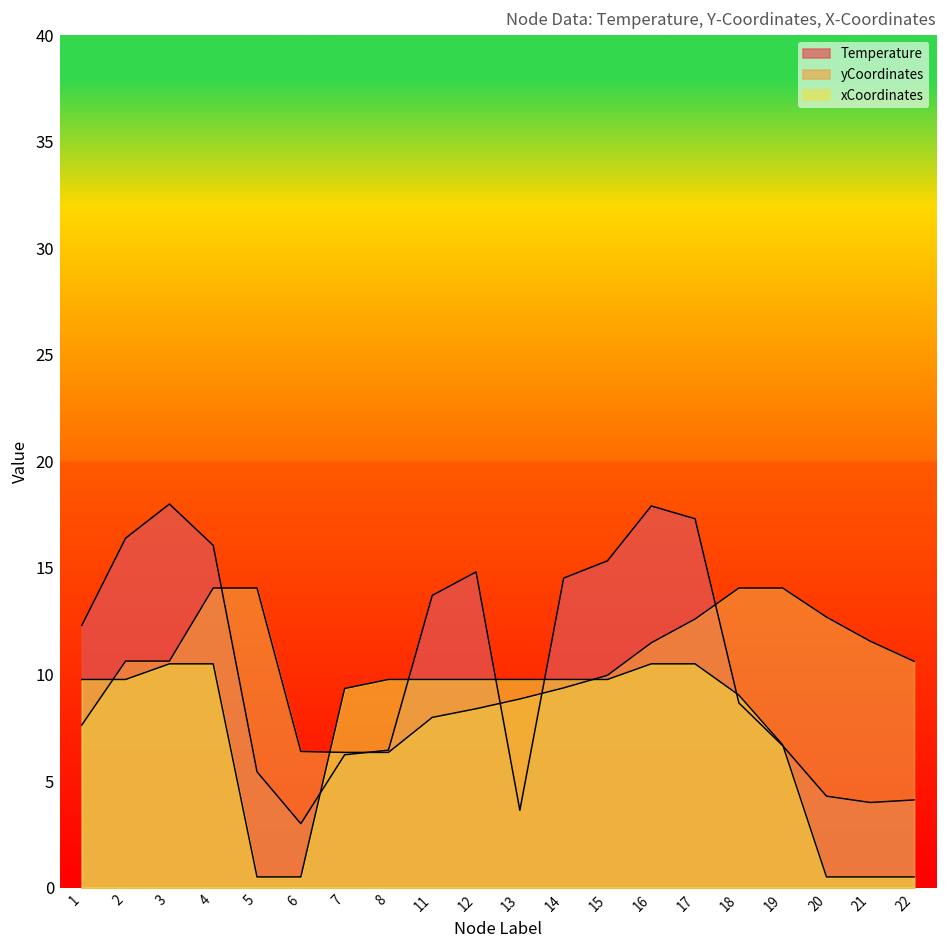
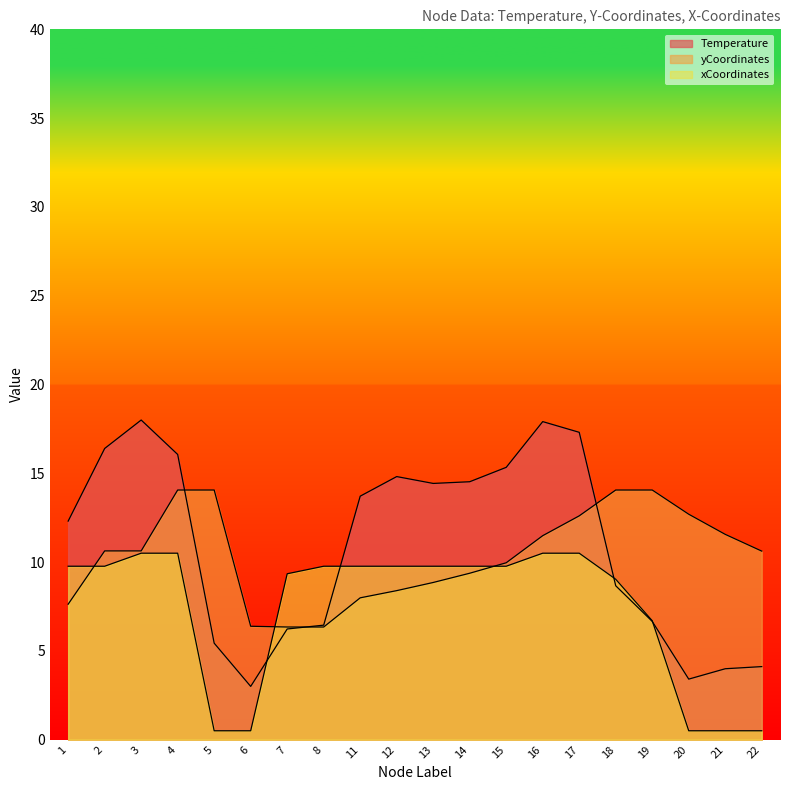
Temperature, 13: 3.6 -> 14.4
Temperature, 20: 4.3 -> 3.4
